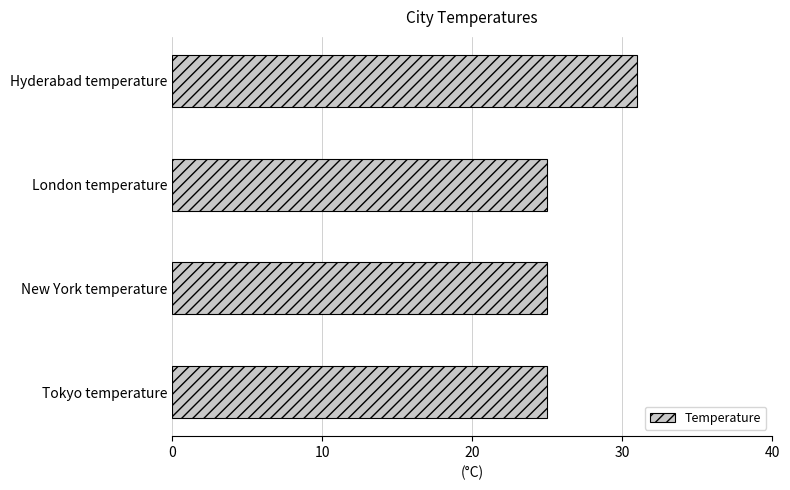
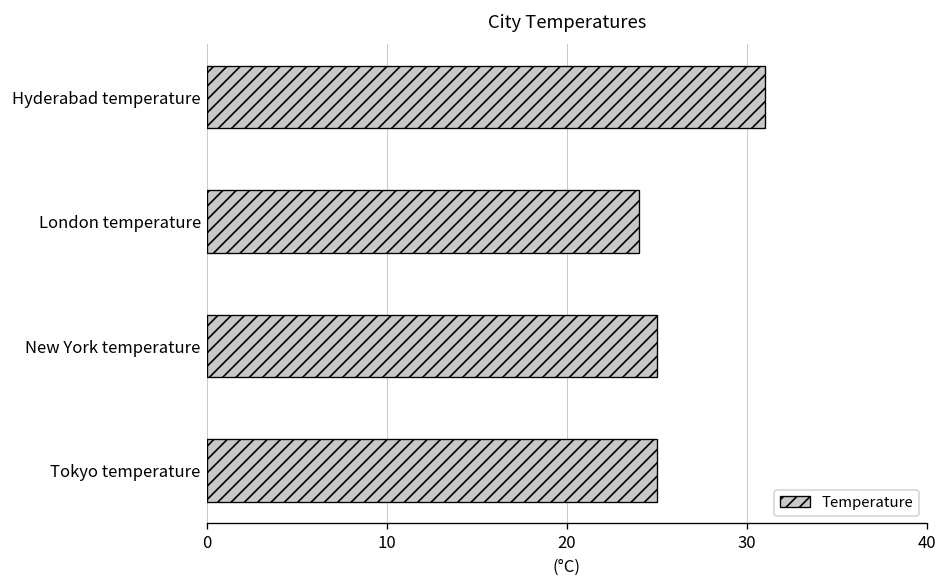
London temperature: 25 -> 24
